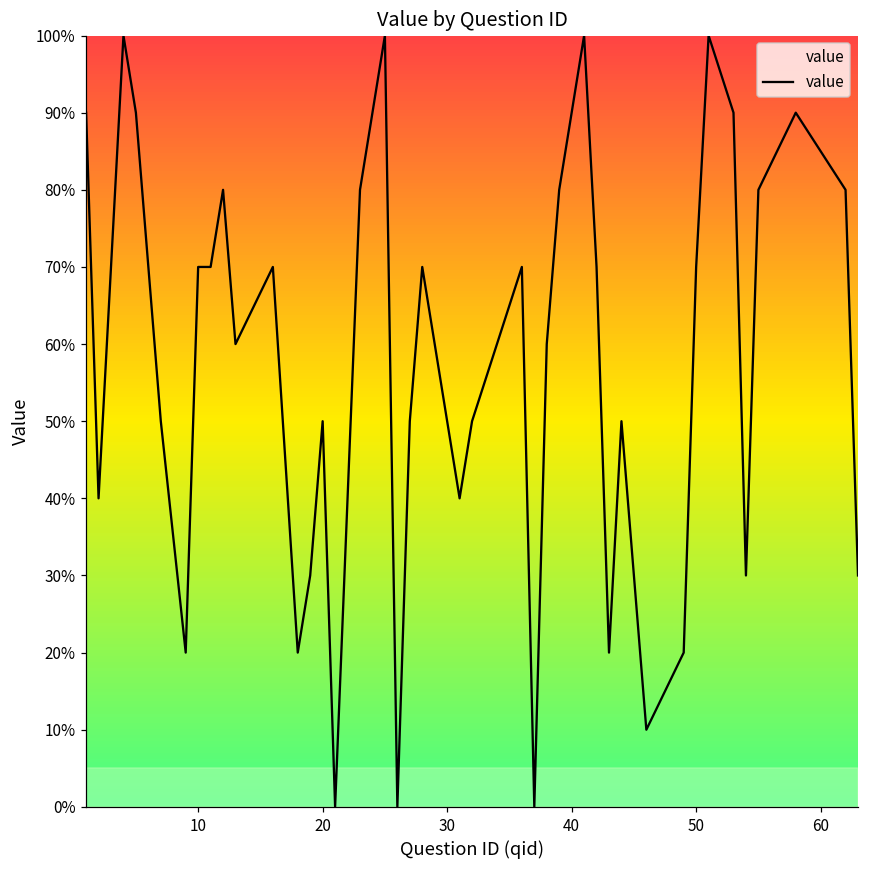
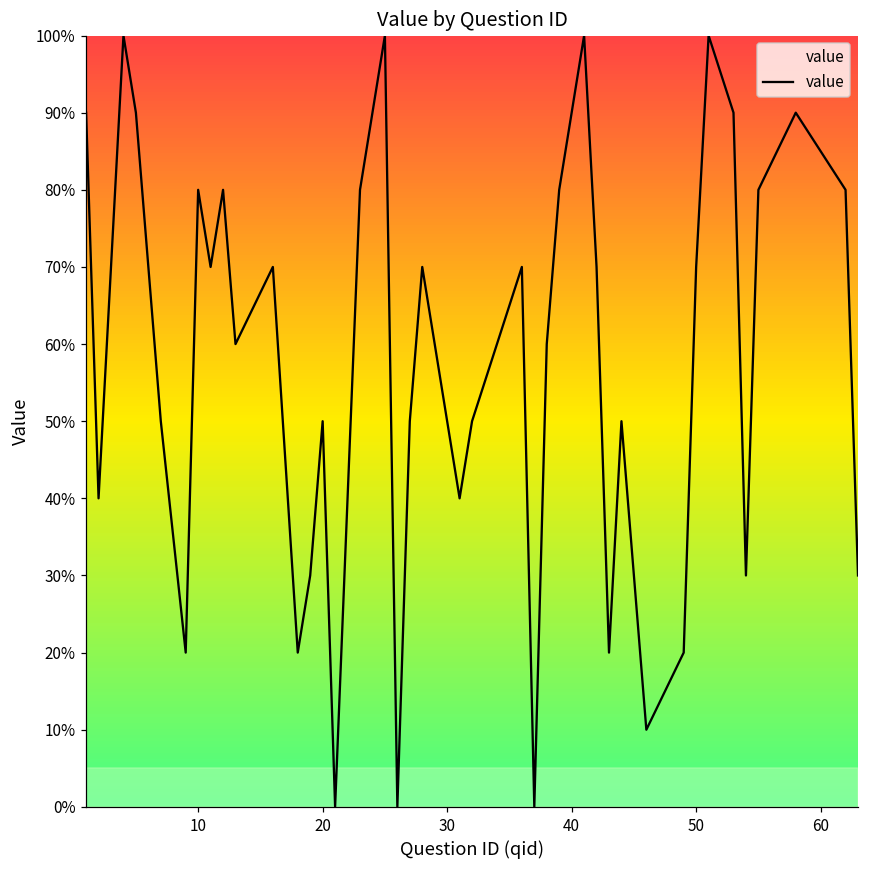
10: 70% -> 80%
